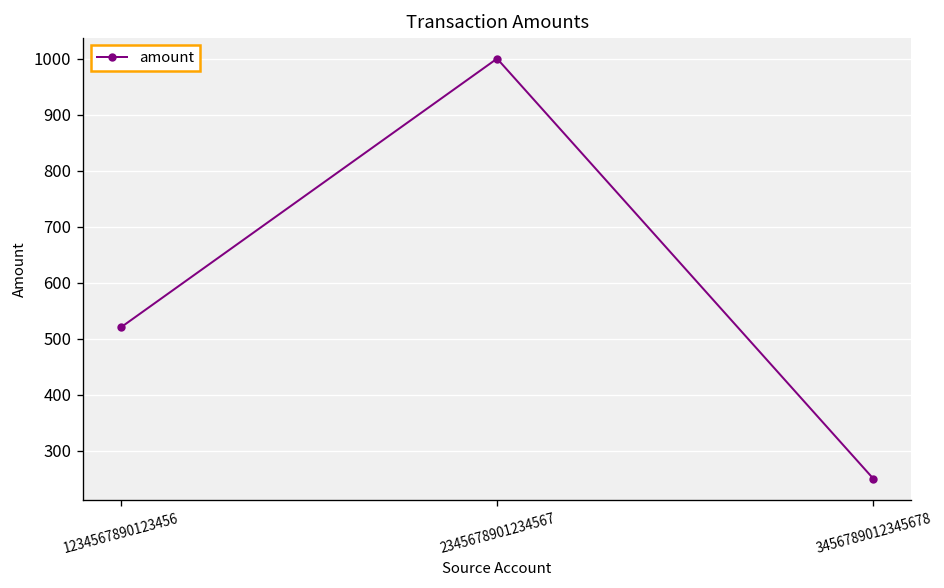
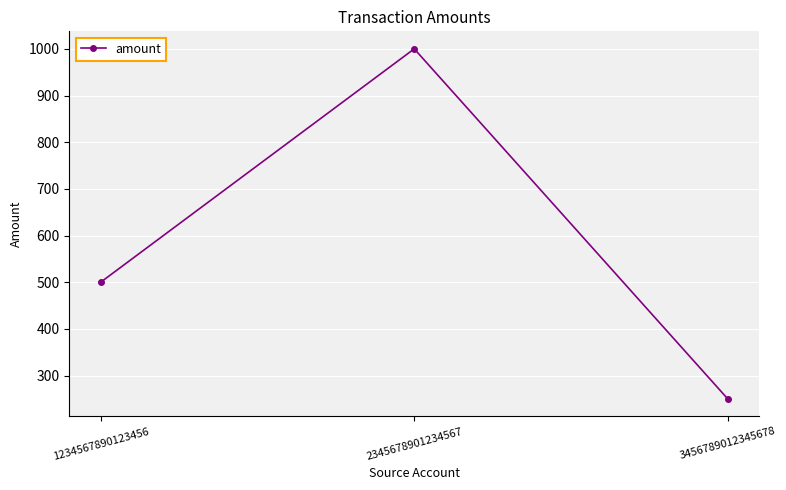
1234567890123456: 520 -> 500
